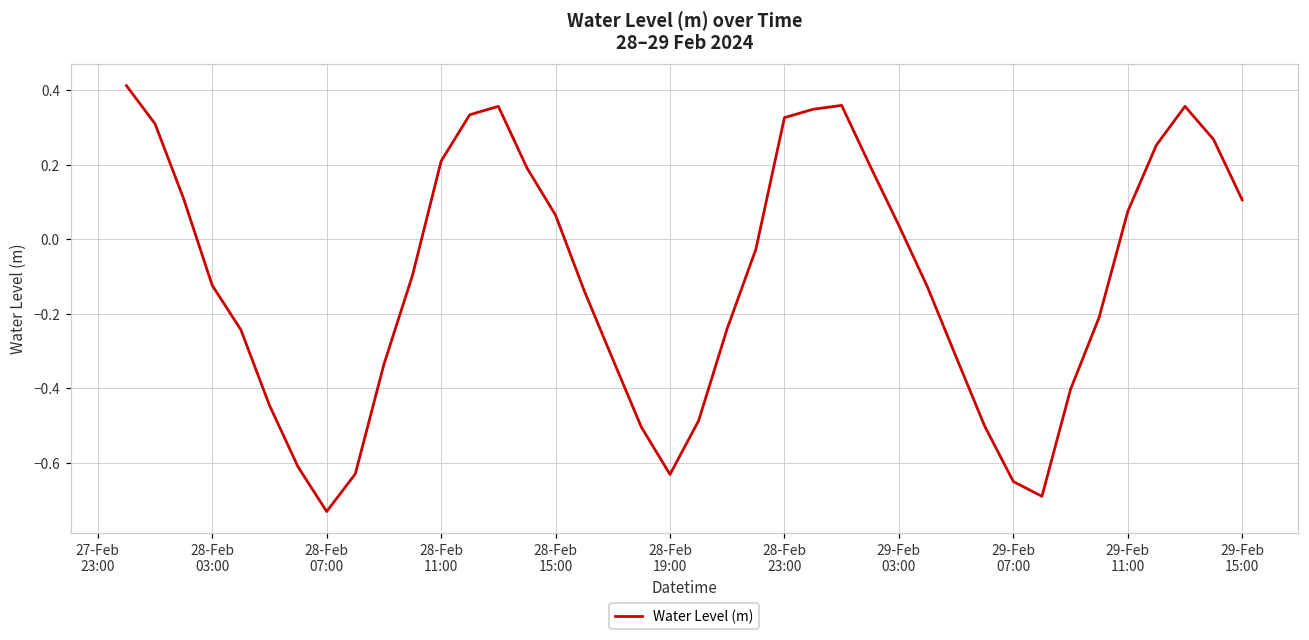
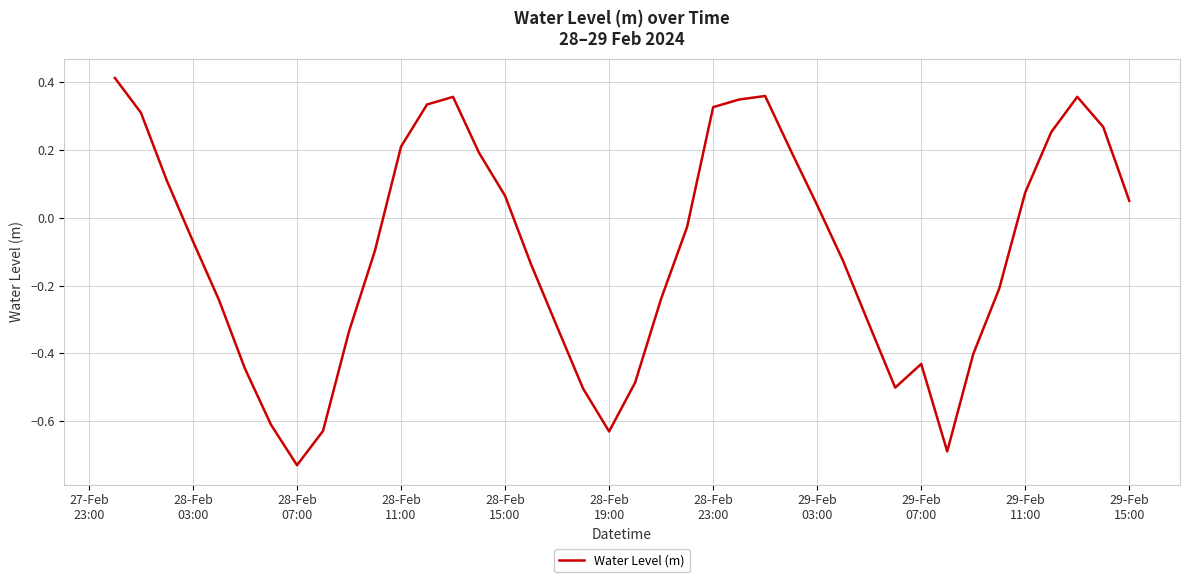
28-Feb 03:00: -0.12 -> -0.07
29-Feb 07:00: -0.65 -> -0.43
29-Feb 15:00: 0.11 -> 0.05
